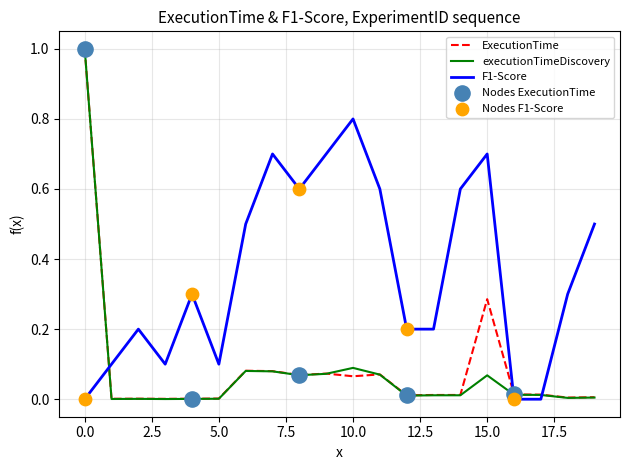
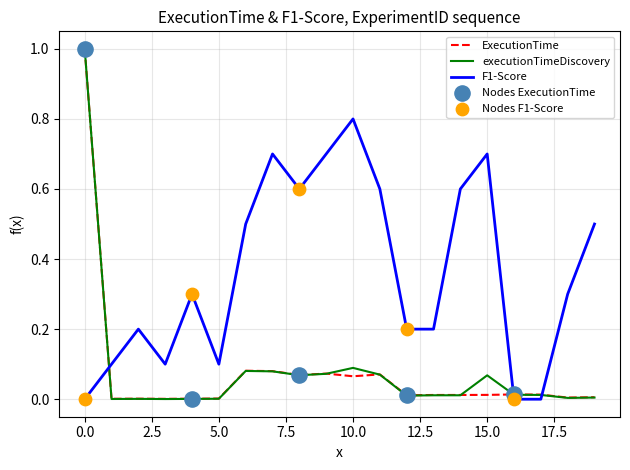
ExecutionTime, 15.0: 0.29 -> 0.01
